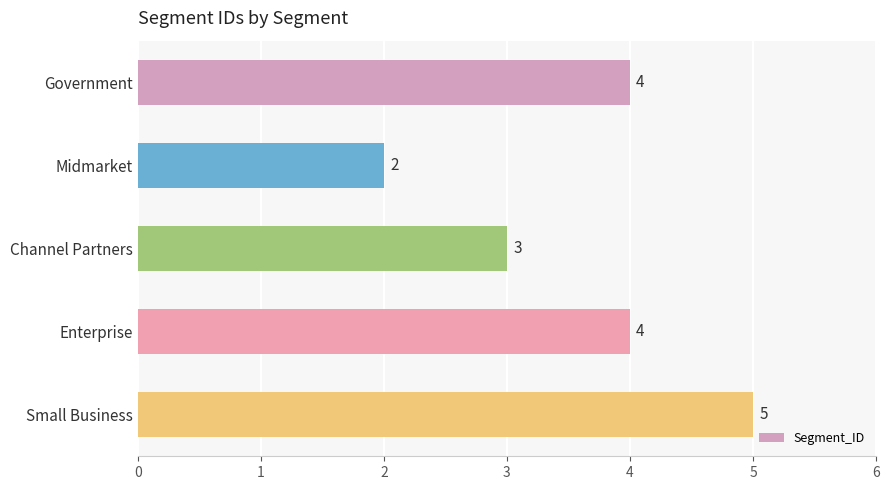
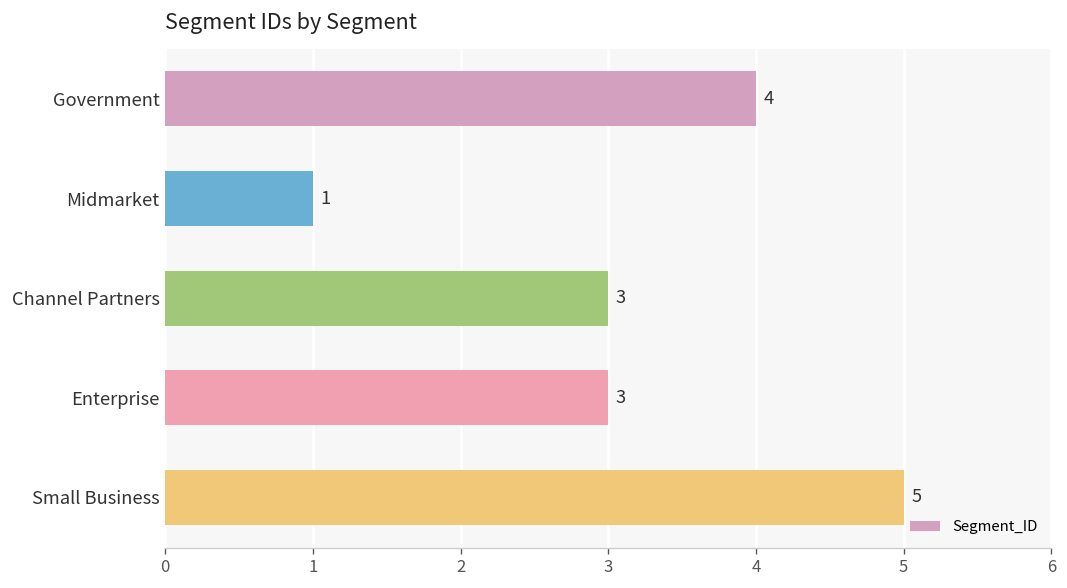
Midmarket: 2 -> 1
Enterprise: 4 -> 3
